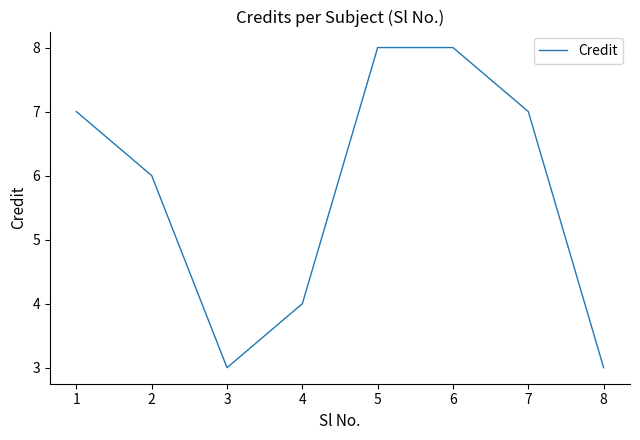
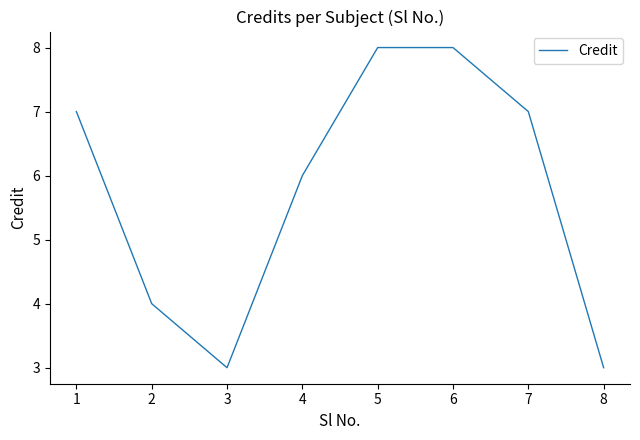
2: 6 -> 4
4: 4 -> 6
